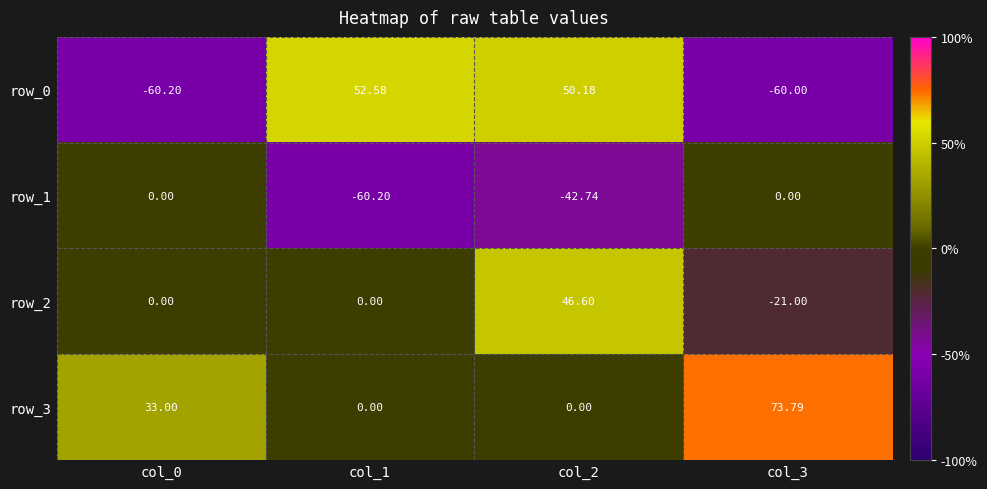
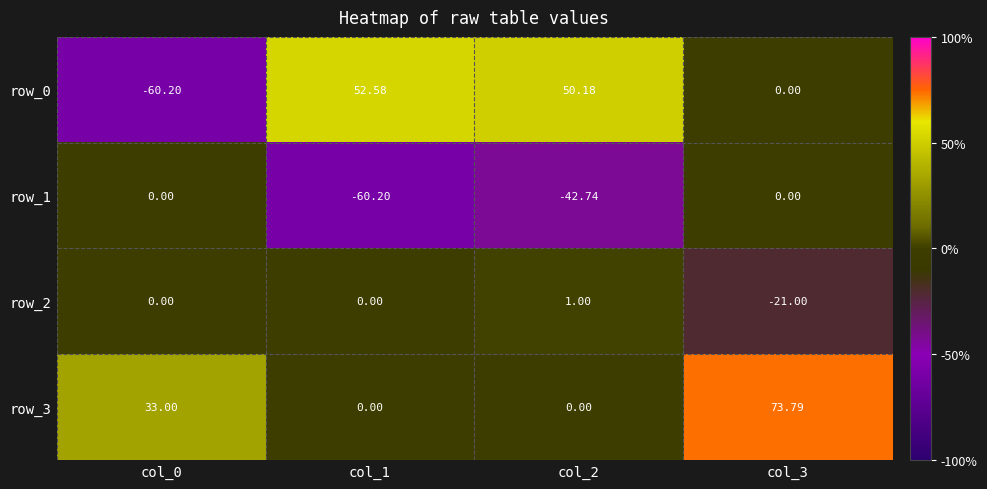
row_0, col_3: -60.00 -> 0.00
row_2, col_2: 46.60 -> 1.00
